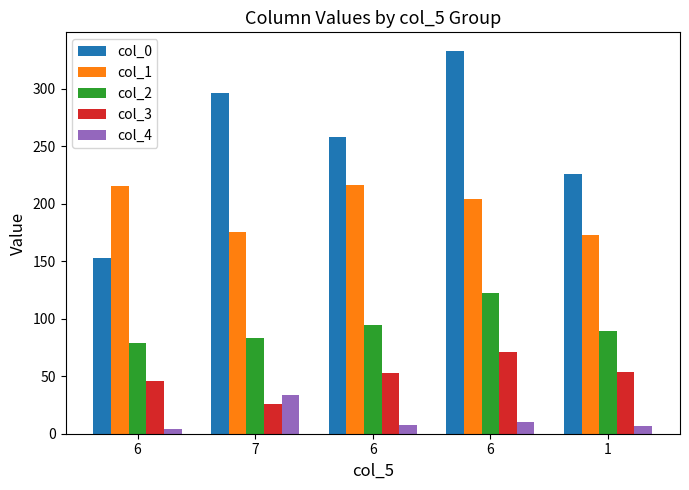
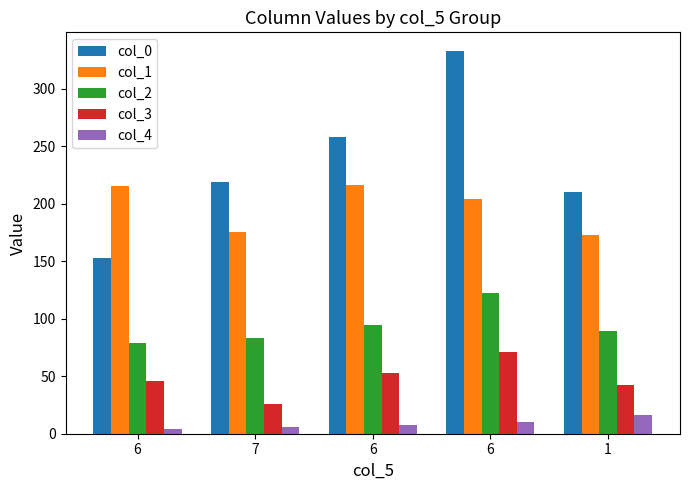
col_0, 7: 296 -> 219
col_4, 7: 34 -> 6
col_0, 1: 226 -> 210
col_3, 1: 54 -> 43
col_4, 1: 7 -> 16
